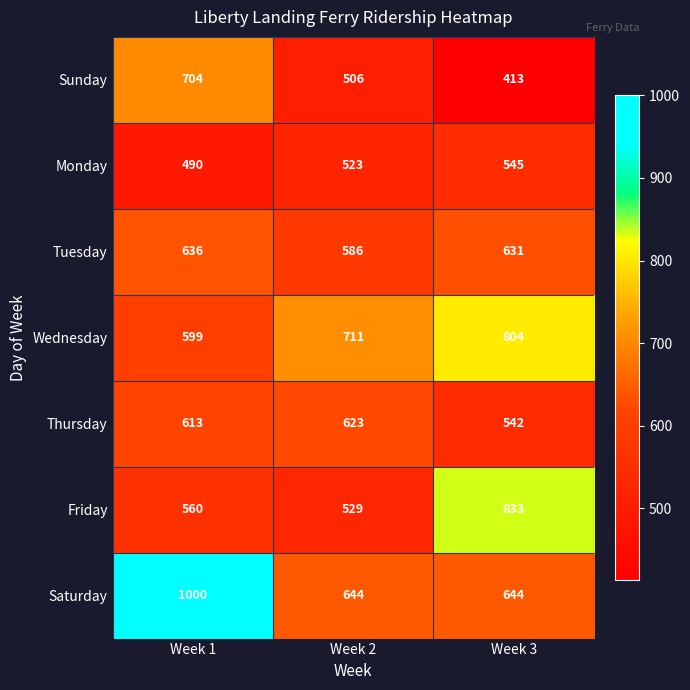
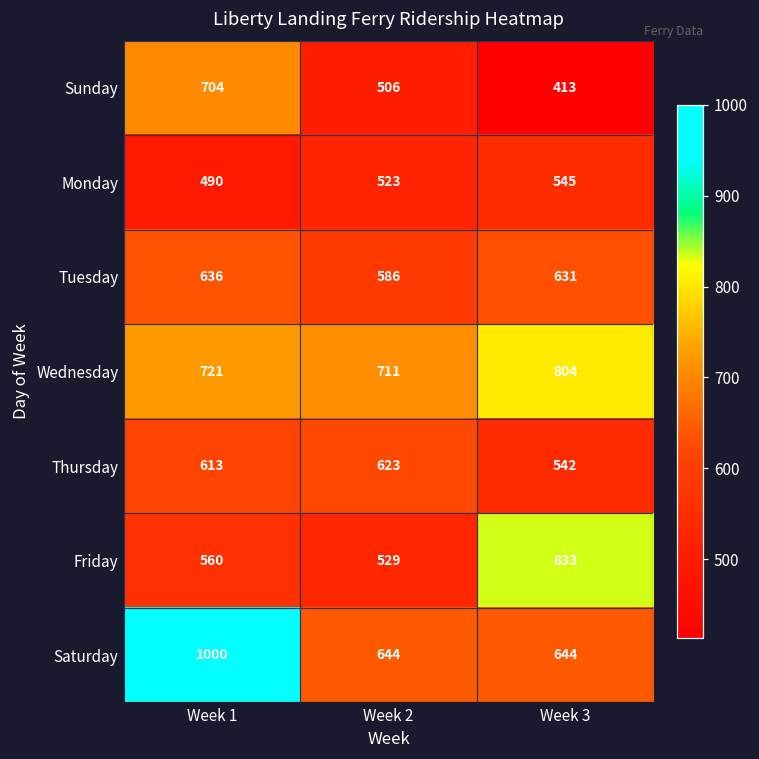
Wednesday, Week 1: 599 -> 721
